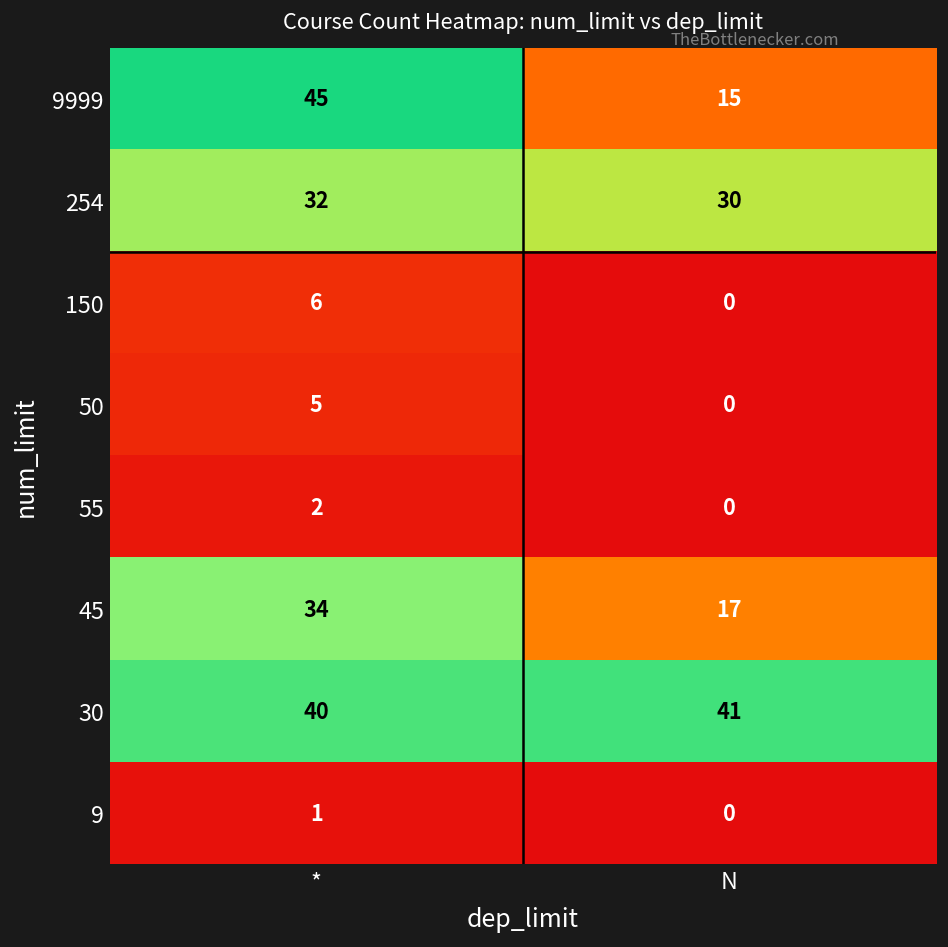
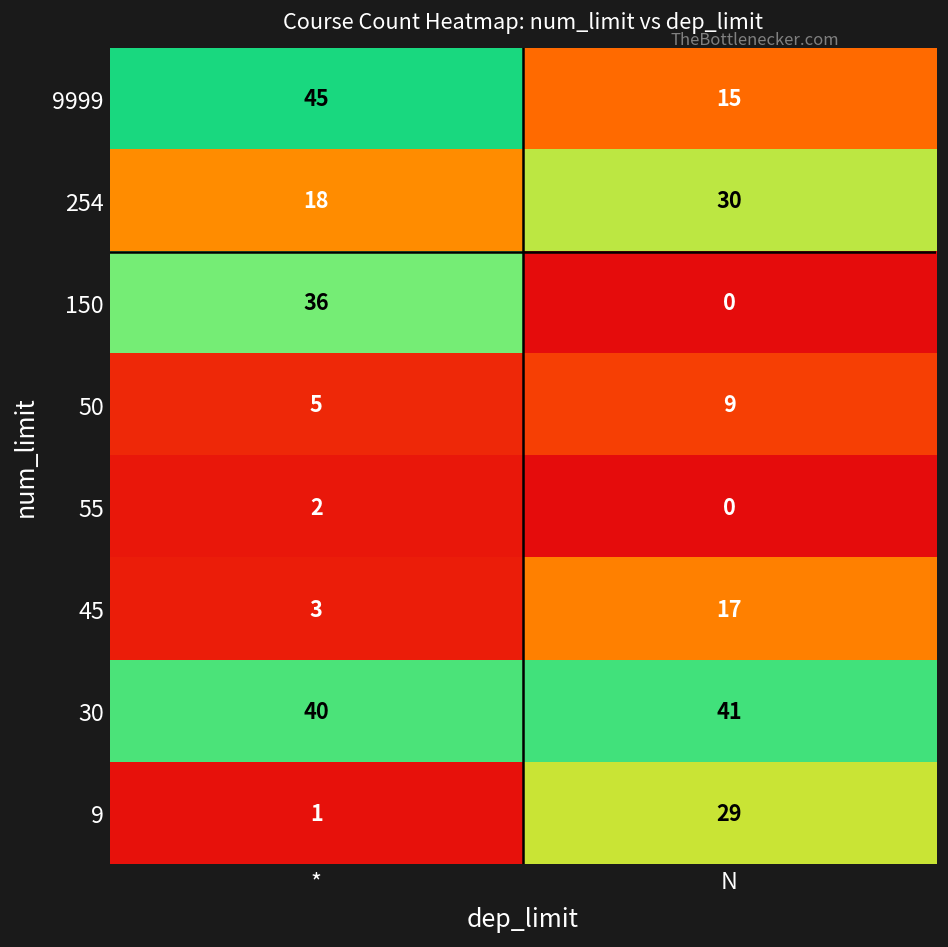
254, *: 32 -> 18
150, *: 6 -> 36
50, N: 0 -> 9
45, *: 34 -> 3
9, N: 0 -> 29
